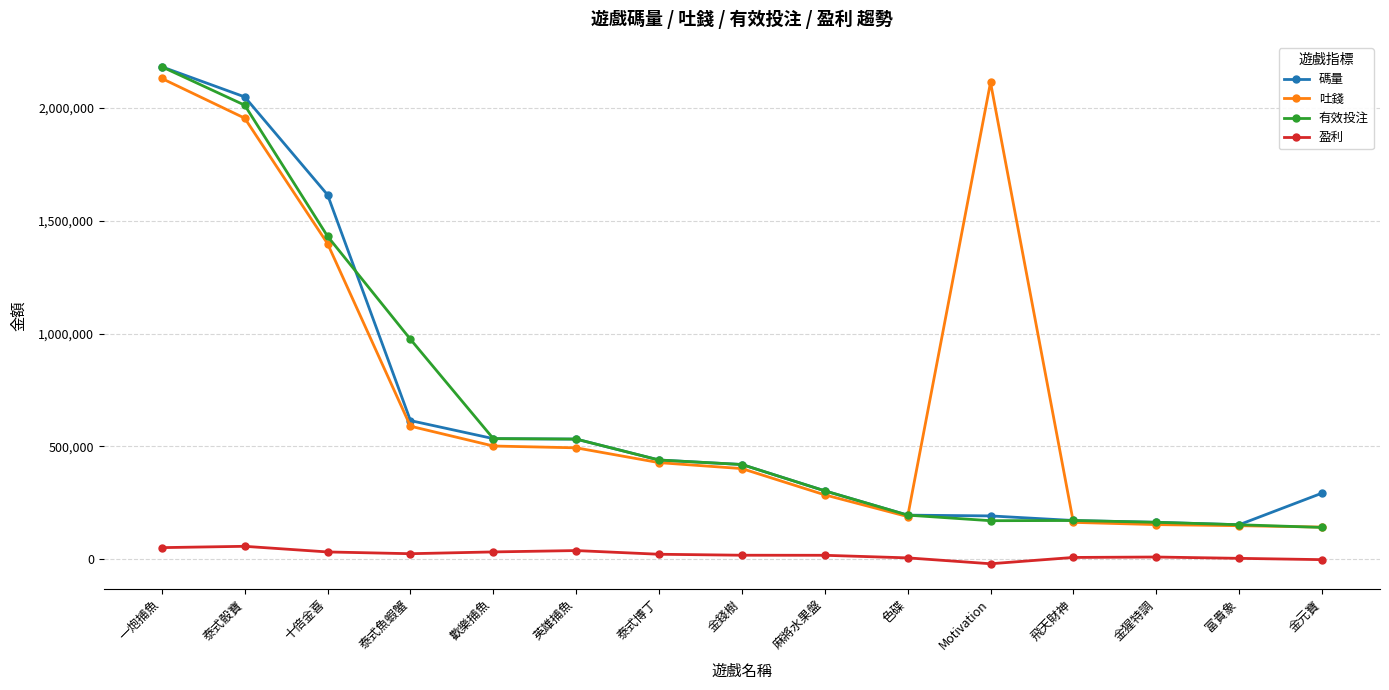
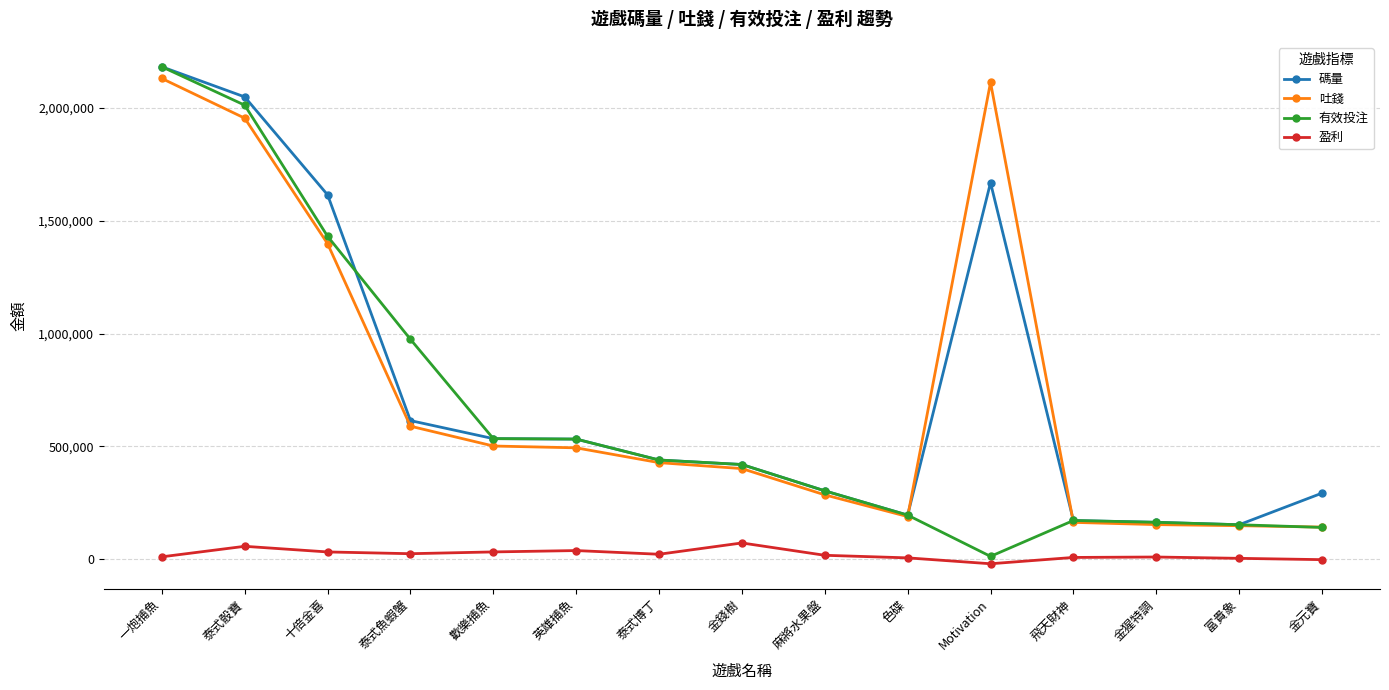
盈利, 一炮捕魚: 50,000 -> 10,000
盈利, 金錢樹: 20,000 -> 70,000
碼量, Motivation: 190,000 -> 1,670,000
有效投注, Motivation: 170,000 -> 10,000
